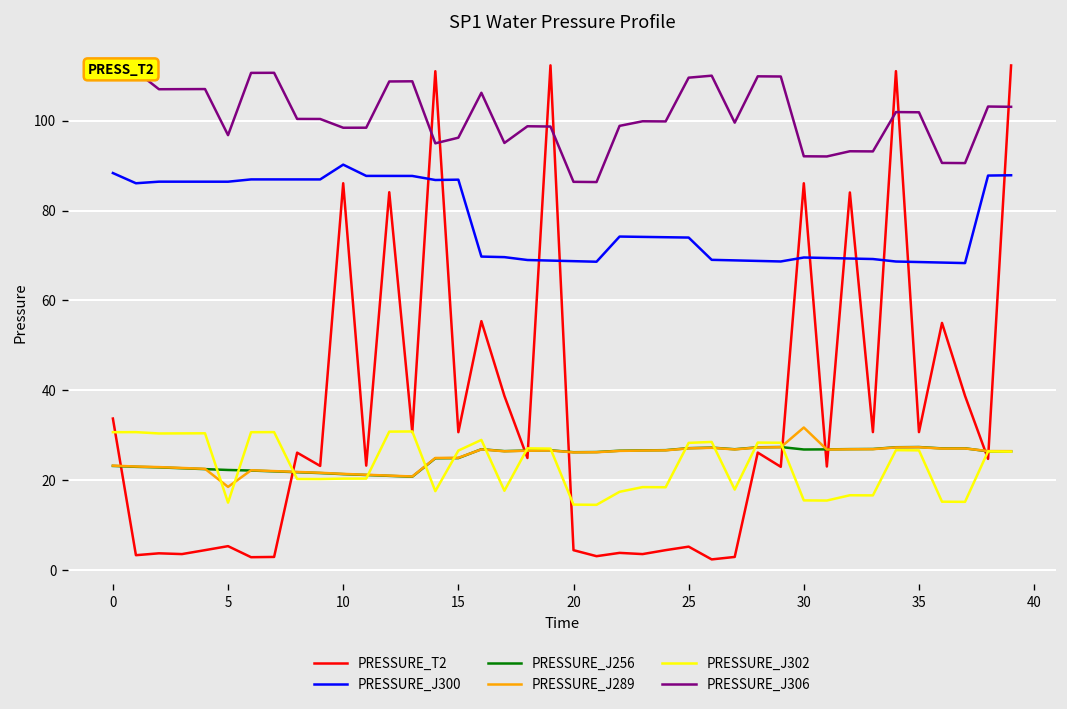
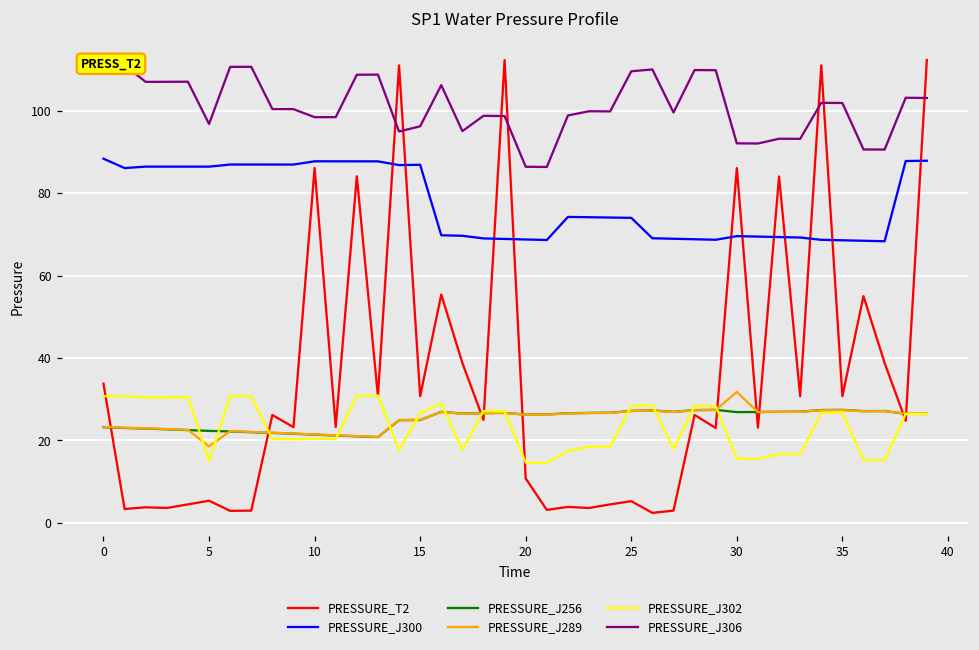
PRESSURE_J300, 10: 90 -> 88
PRESSURE_T2, 20: 4 -> 11
